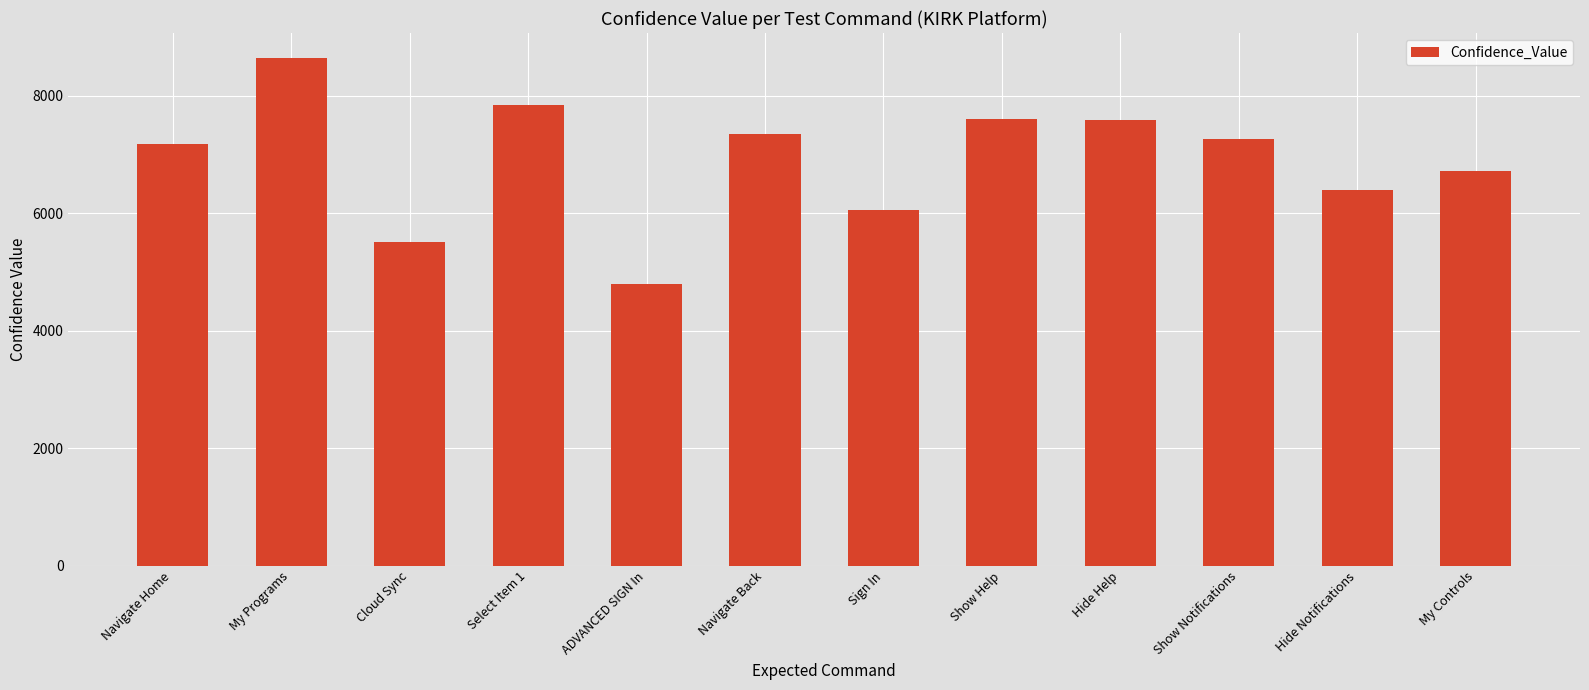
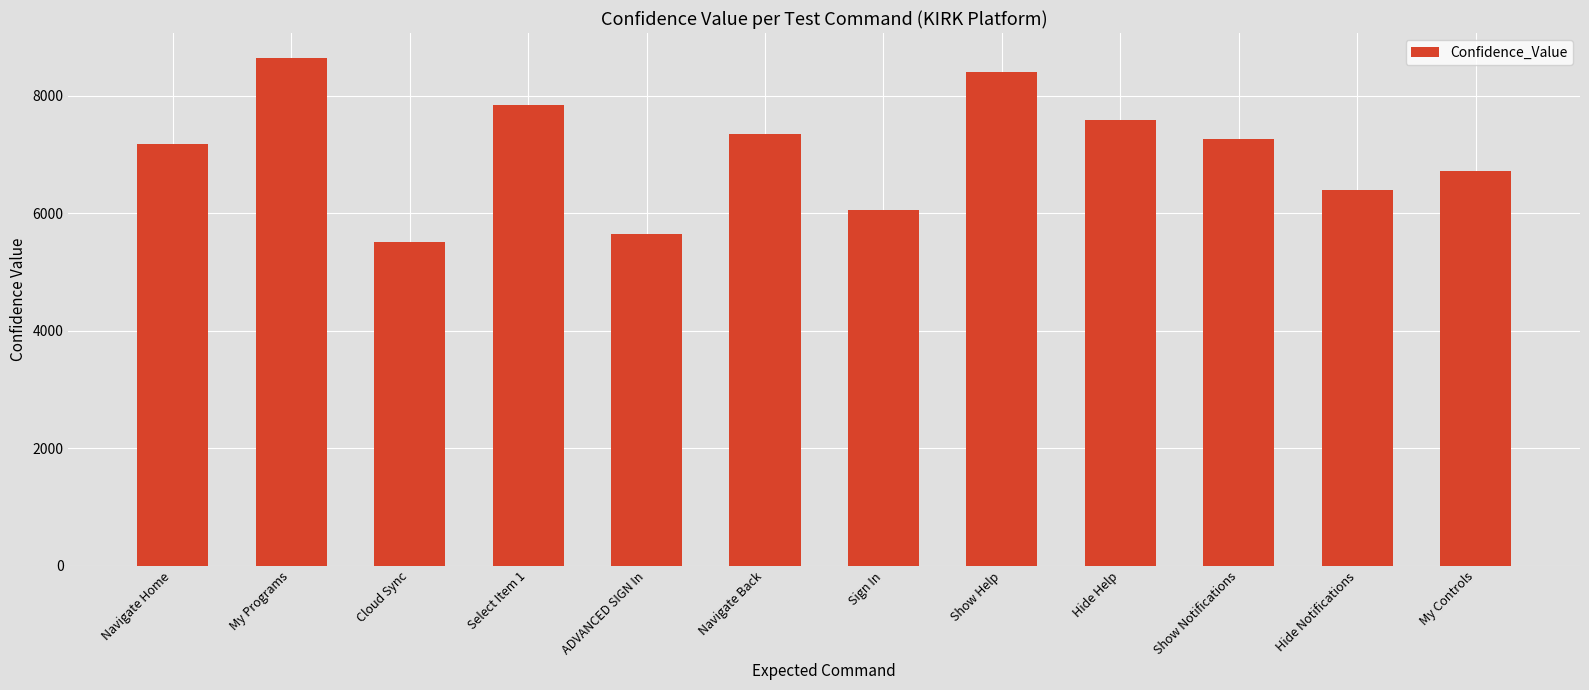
ADVANCED SIGN In: 4800 -> 5600
Show Help: 7600 -> 8400
